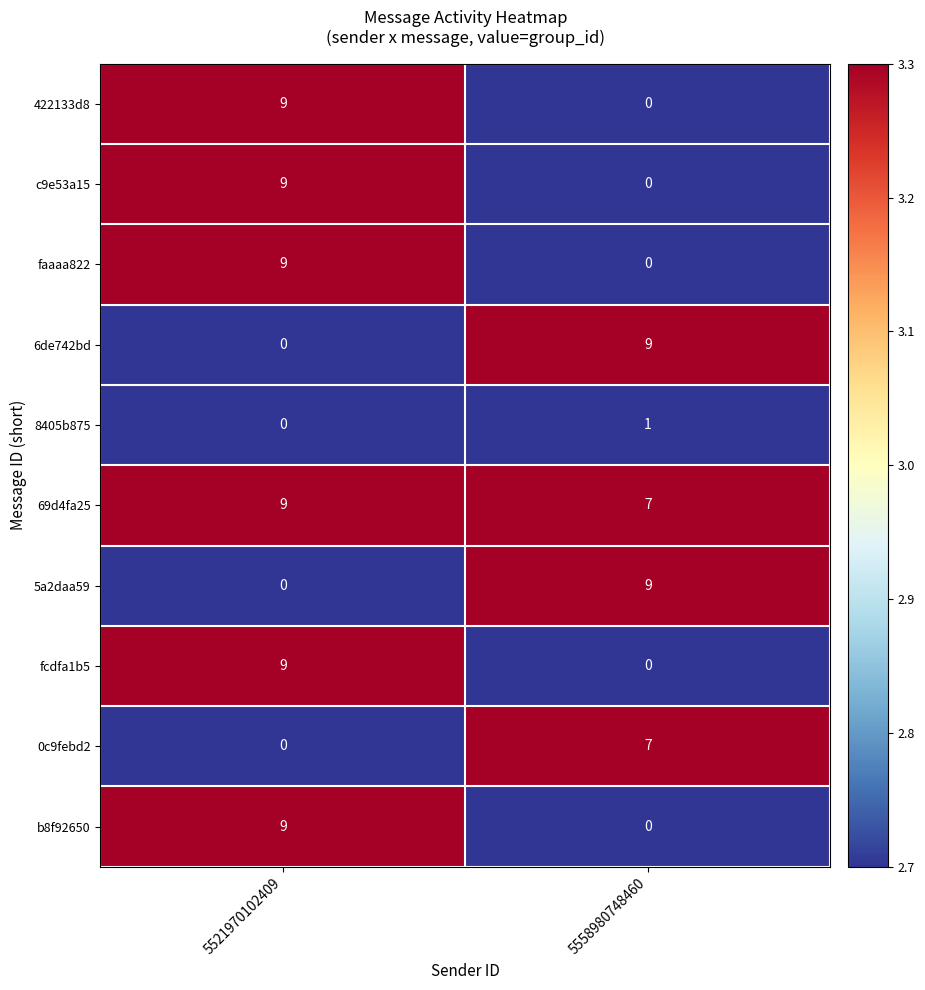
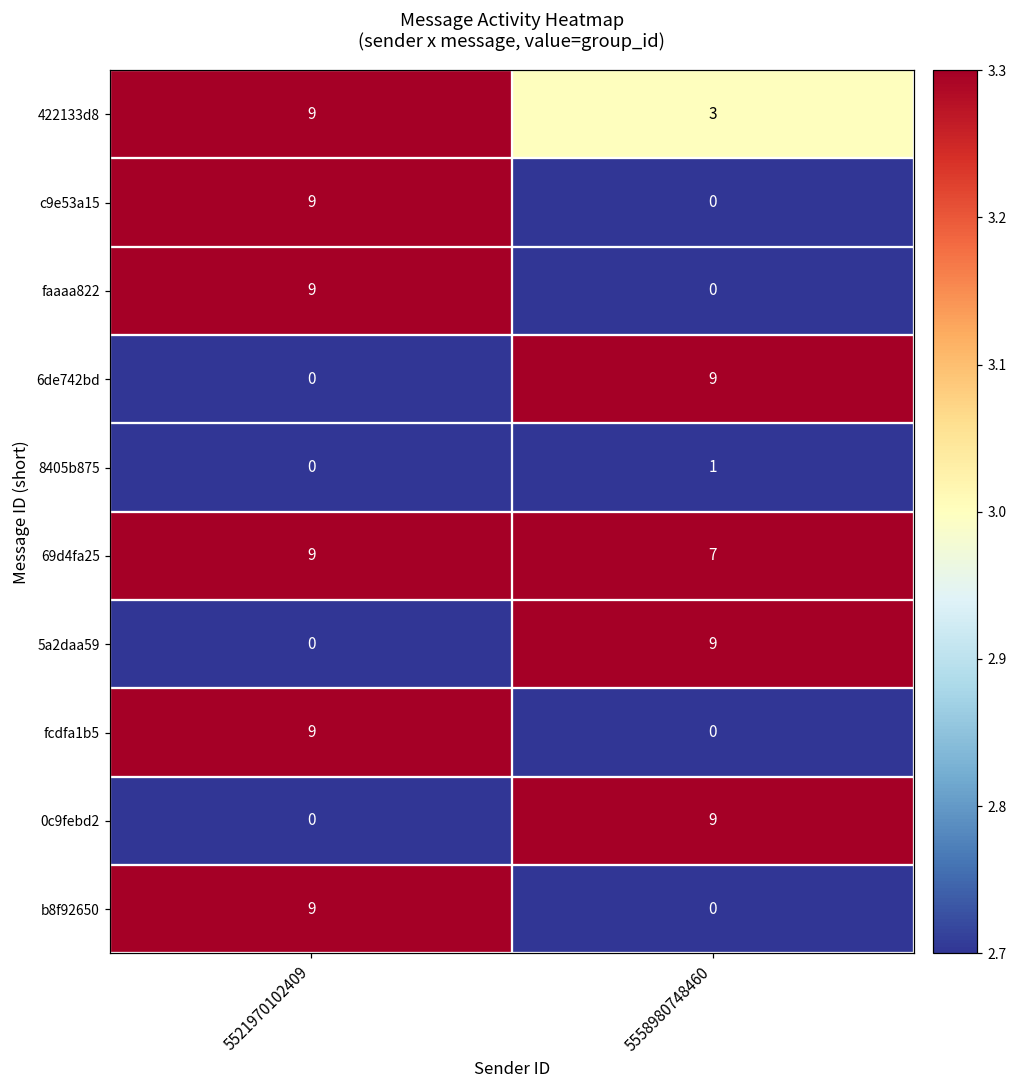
422133d8, 5558980748460: 0 -> 3
0c9febd2, 5558980748460: 7 -> 9
